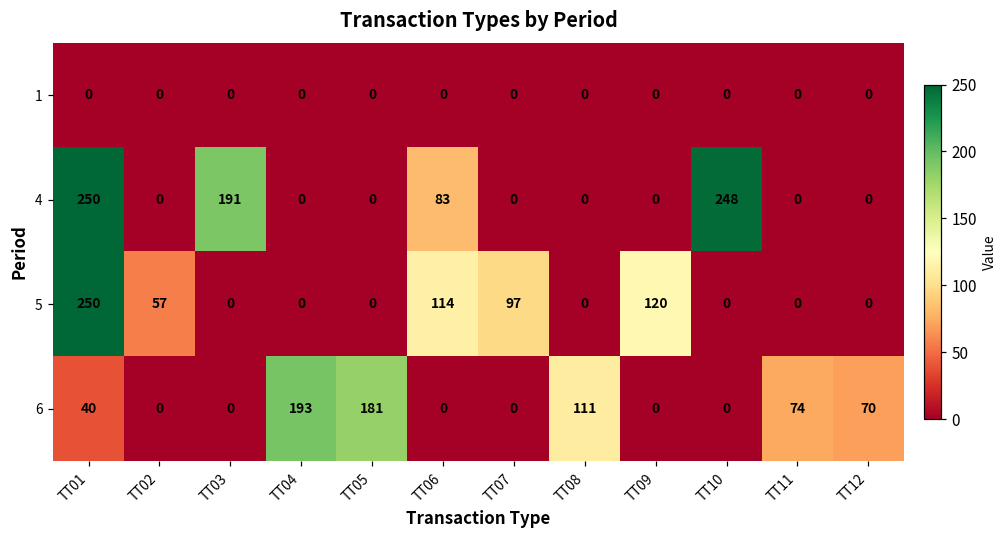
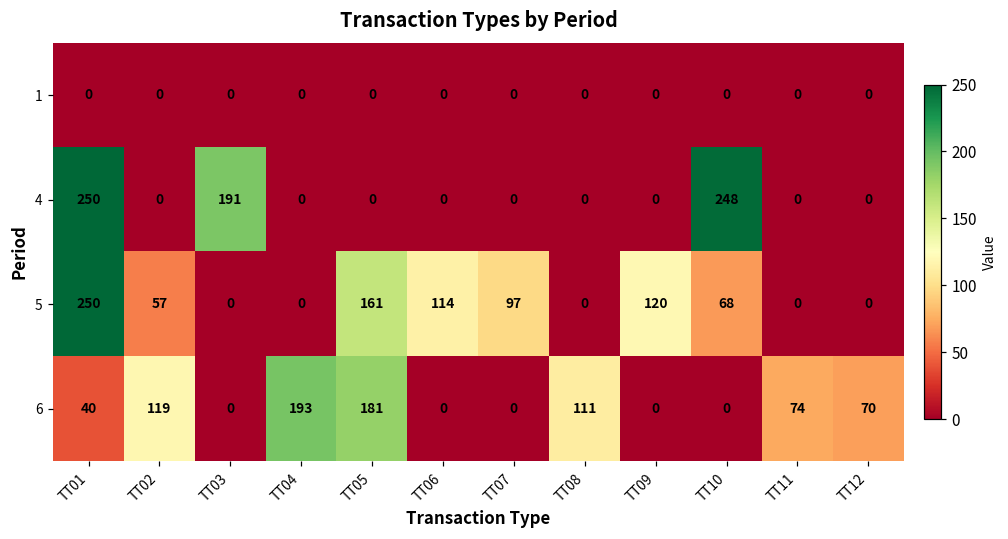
4, TT06: 83 -> 0
5, TT05: 0 -> 161
5, TT10: 0 -> 68
6, TT02: 0 -> 119
